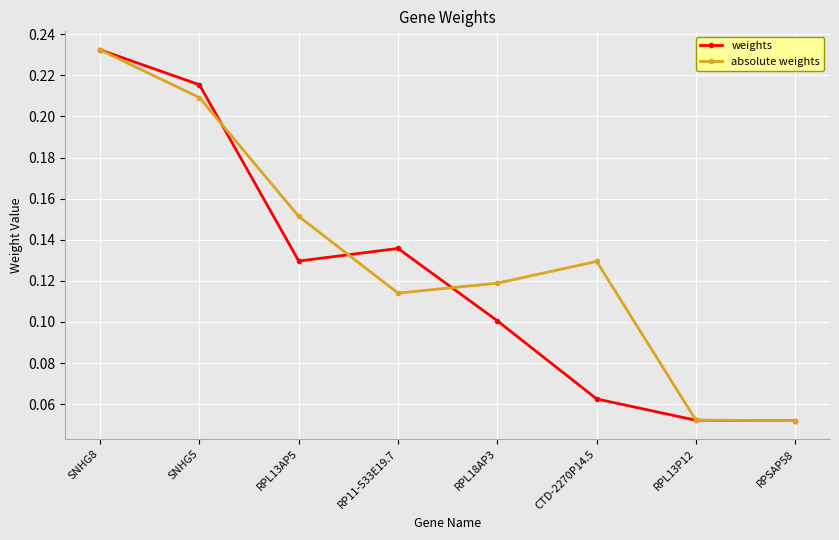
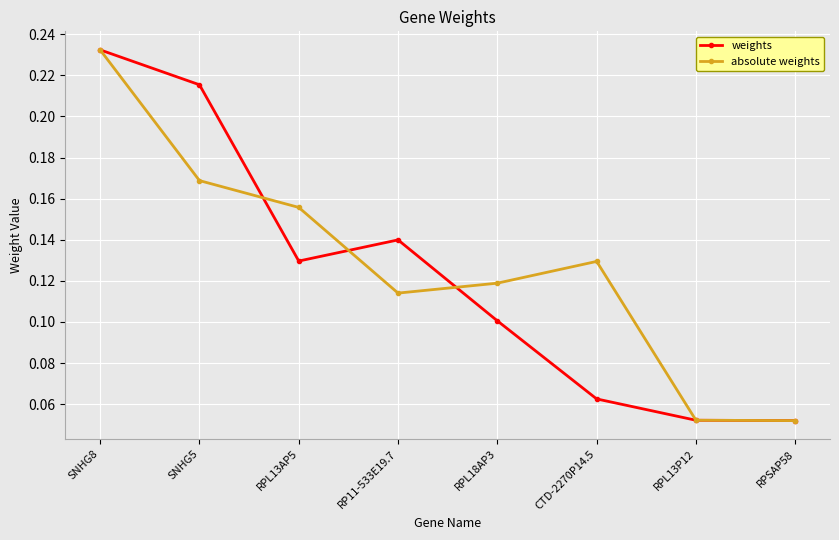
absolute weights, SNHG5: 0.209 -> 0.169
absolute weights, RPL13AP5: 0.151 -> 0.156
weights, RP11-533E19.7: 0.136 -> 0.140
